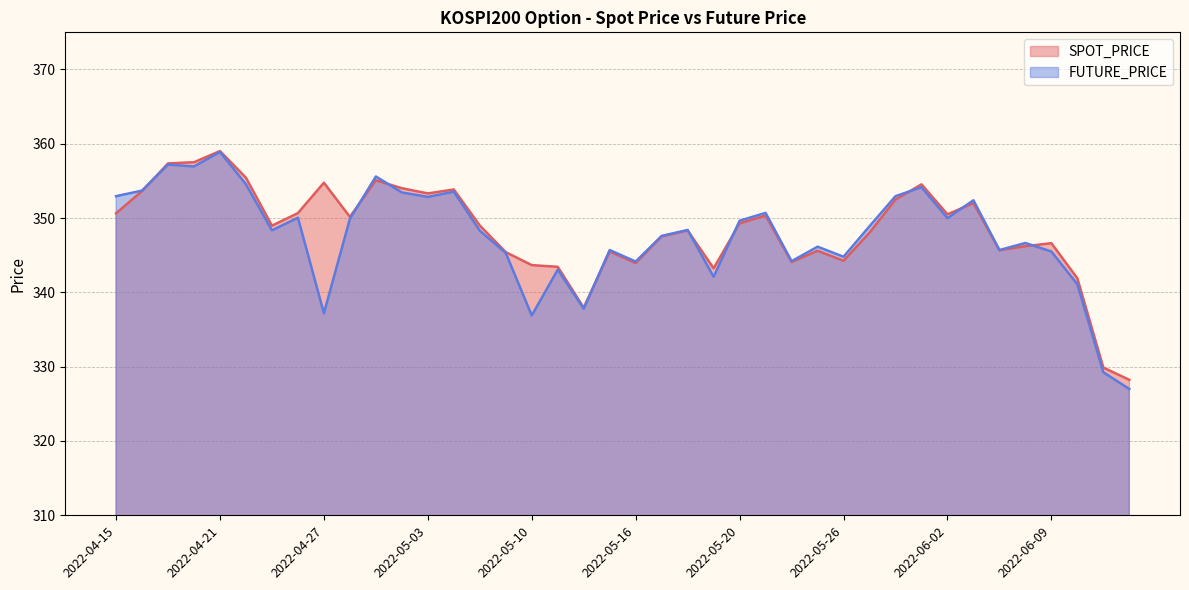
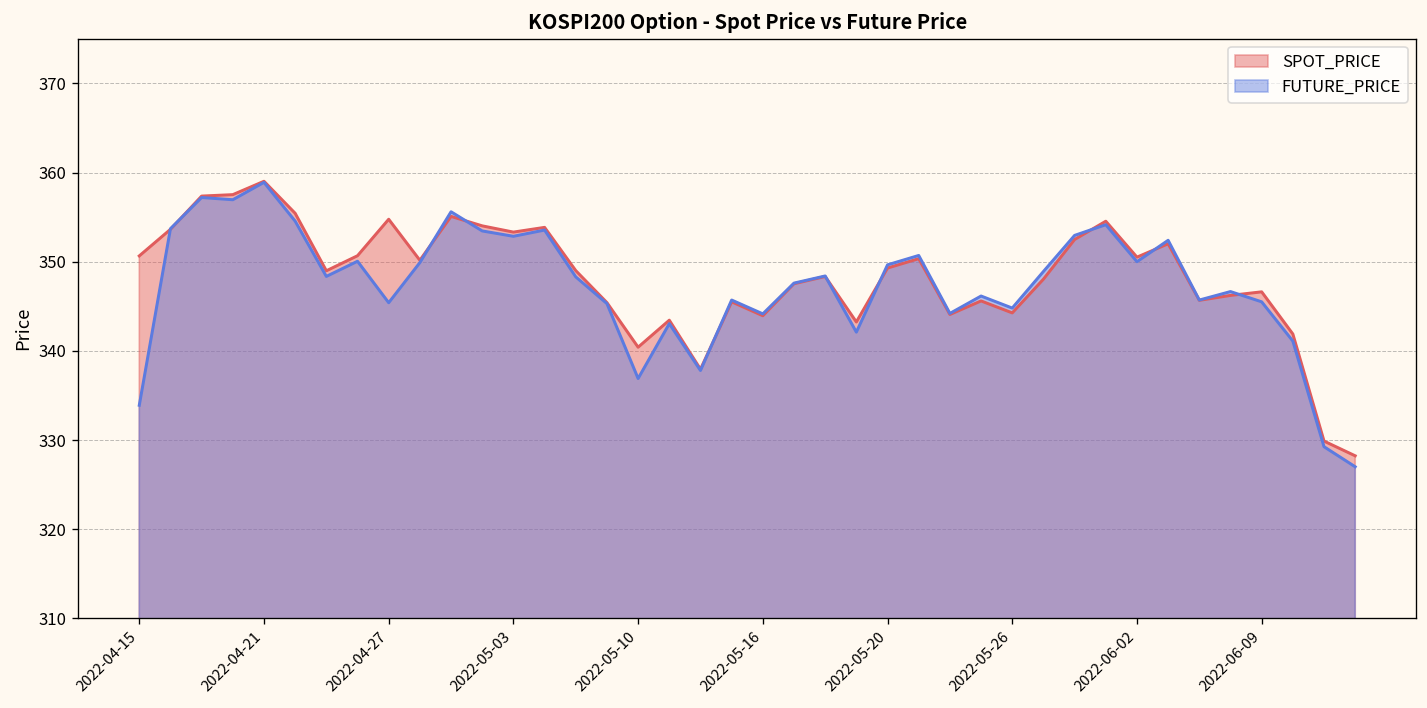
FUTURE_PRICE, 2022-04-15: 353 -> 334
FUTURE_PRICE, 2022-04-27: 337 -> 345
SPOT_PRICE, 2022-05-10: 344 -> 340
